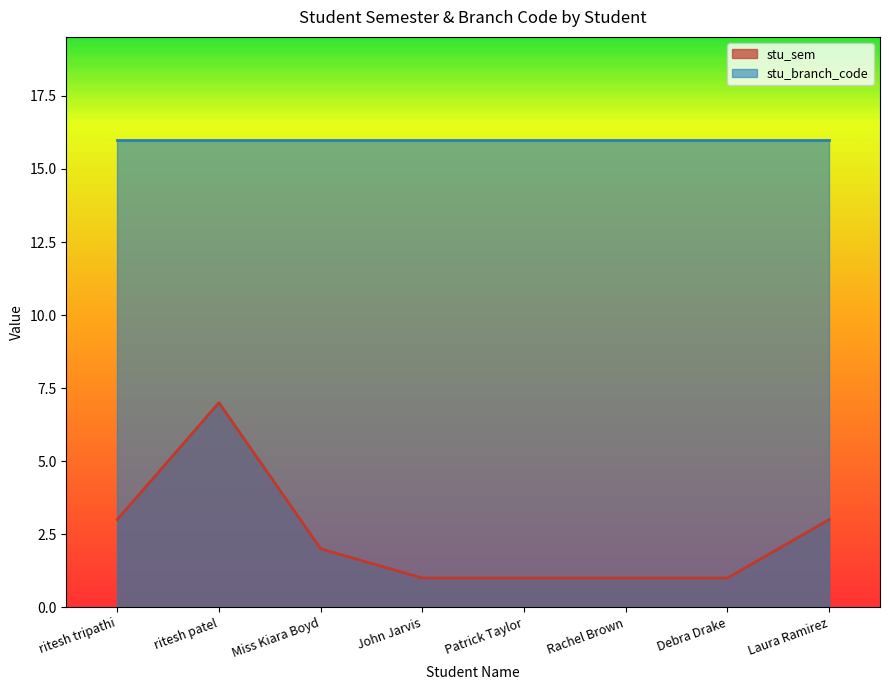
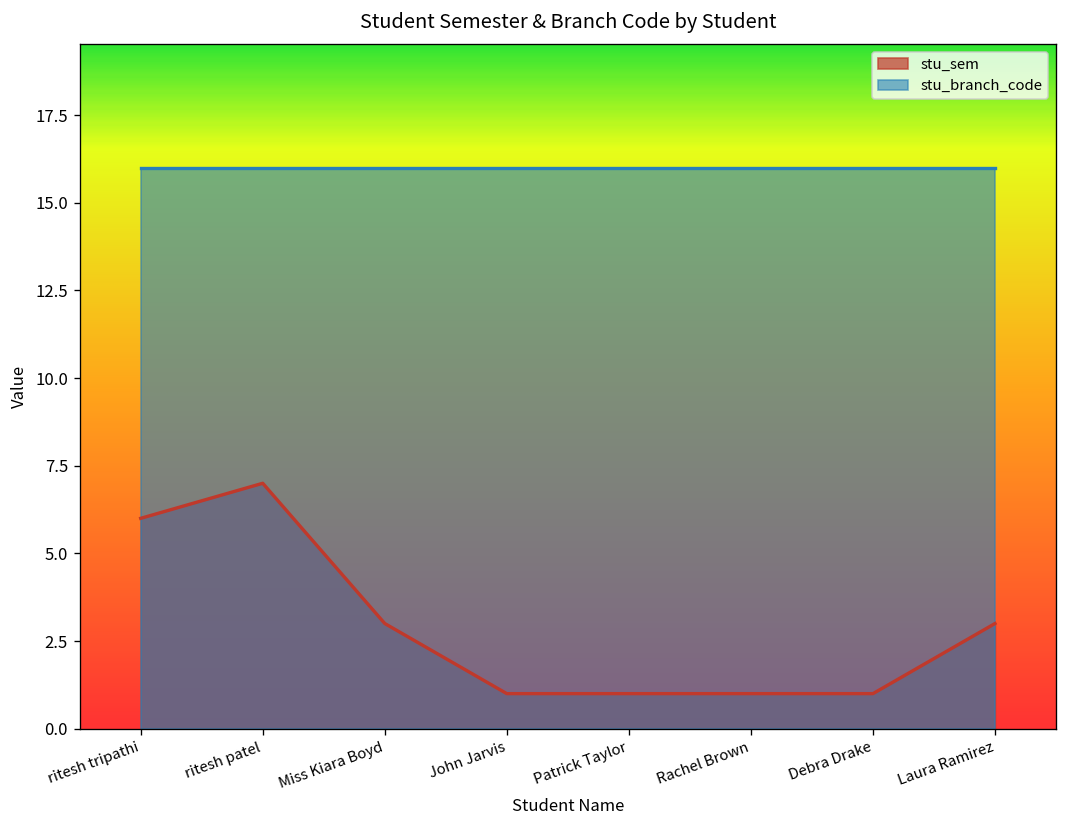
stu_sem, ritesh tripathi: 3 -> 6
stu_sem, Miss Kiara Boyd: 2 -> 3
